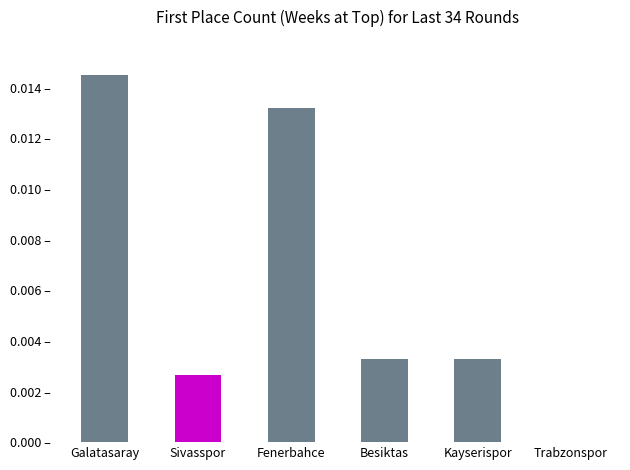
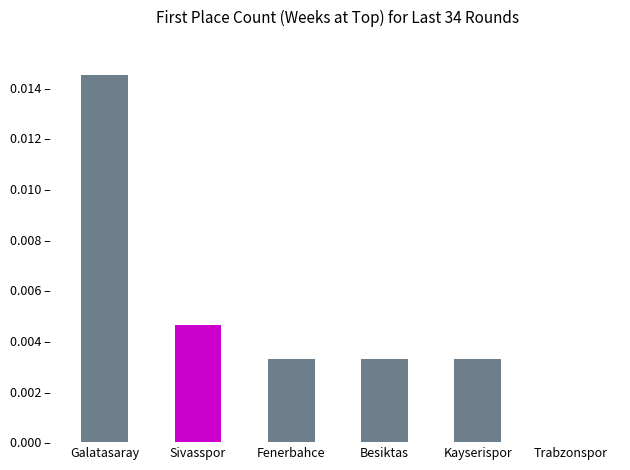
Sivasspor: 0.0026 – -> 0.0046 –
Fenerbahce: 0.0132 – -> 0.0033 –
